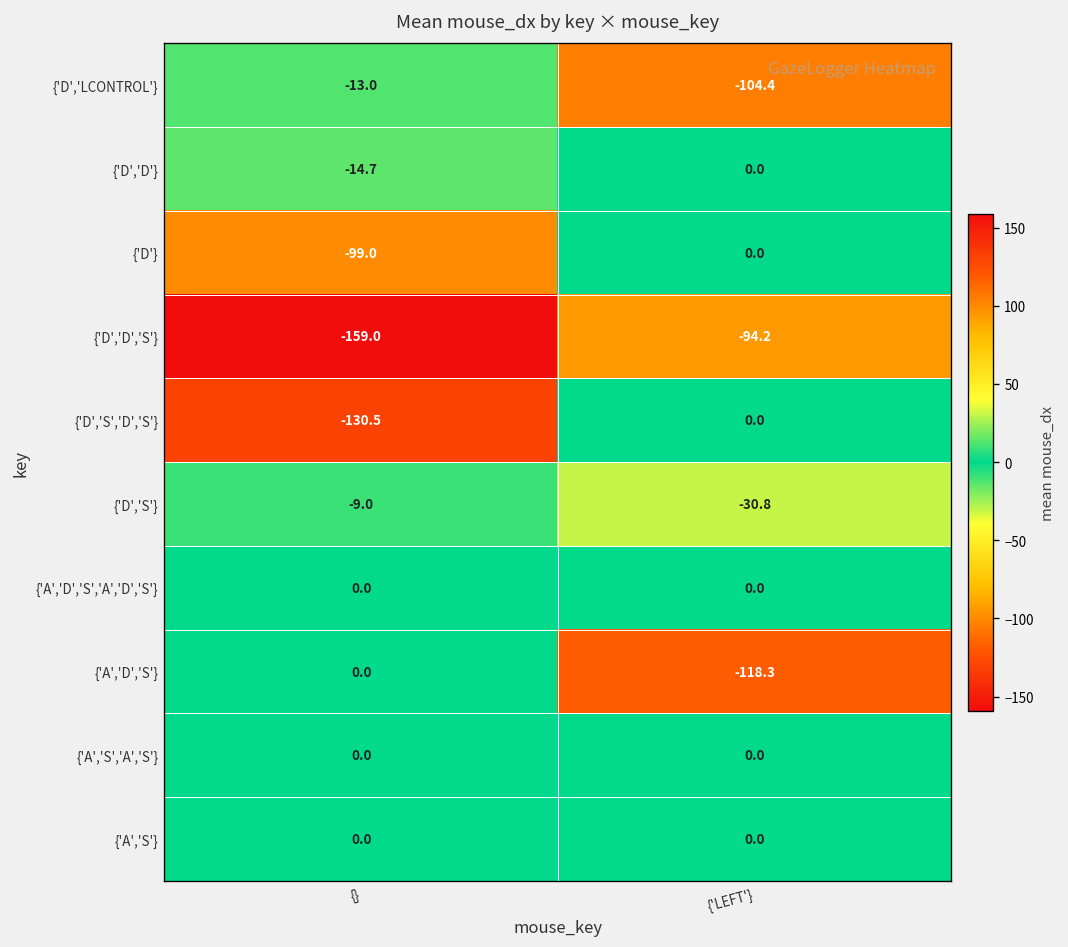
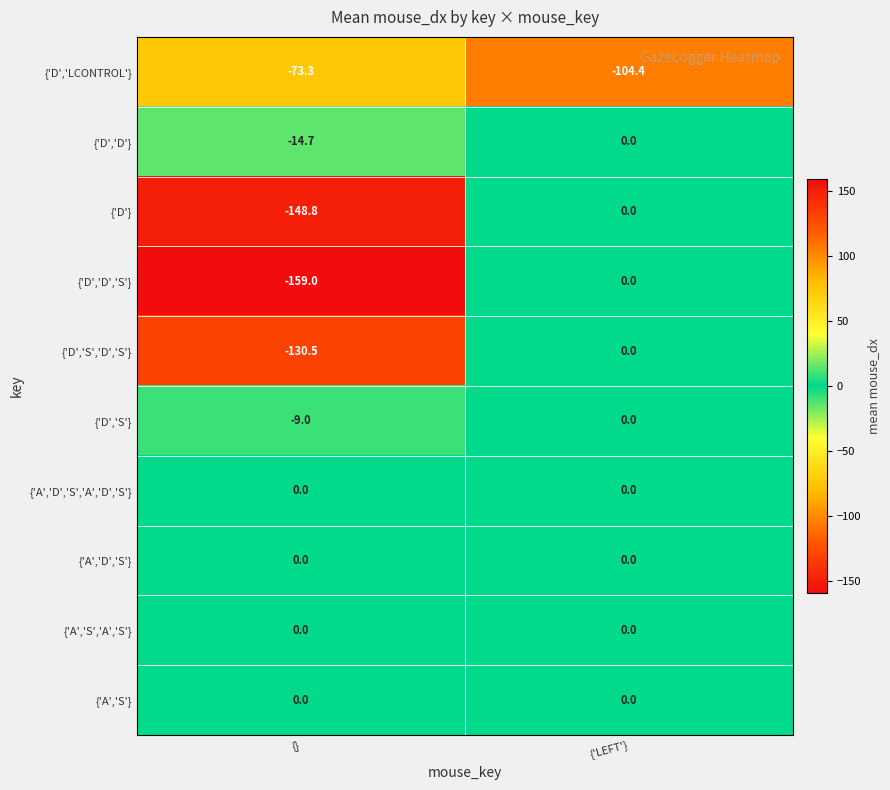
{'D','LCONTROL'}, {}: -13.0 -> -73.3
{'D'}, {}: -99.0 -> -148.8
{'D','D','S'}, {'LEFT'}: -94.2 -> 0.0
{'D','S'}, {'LEFT'}: -30.8 -> 0.0
{'A','D','S'}, {'LEFT'}: -118.3 -> 0.0
